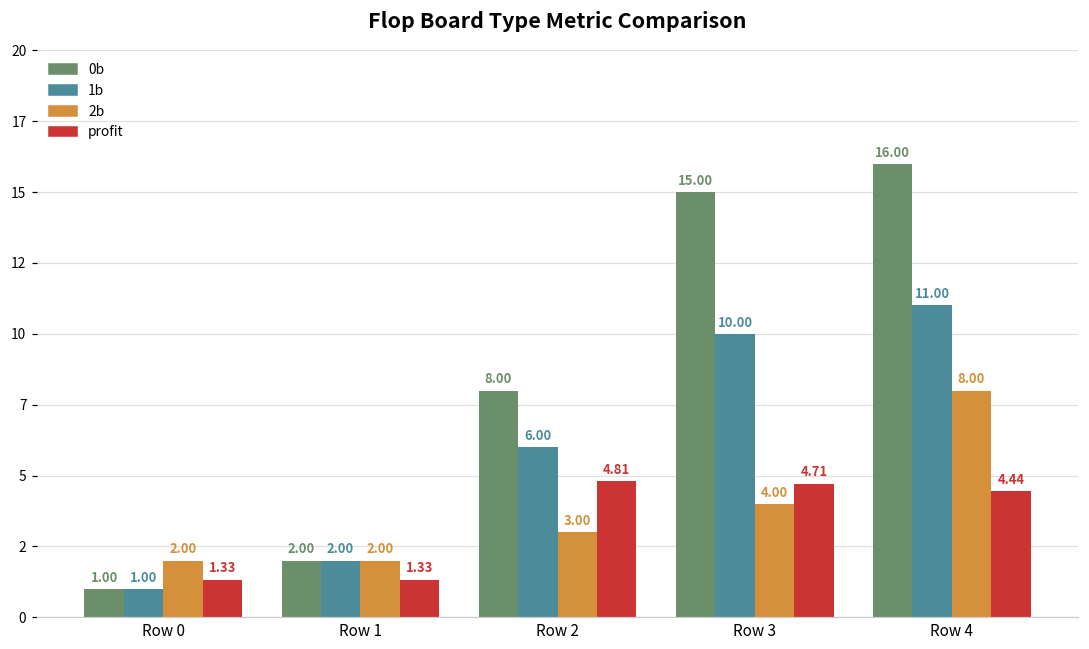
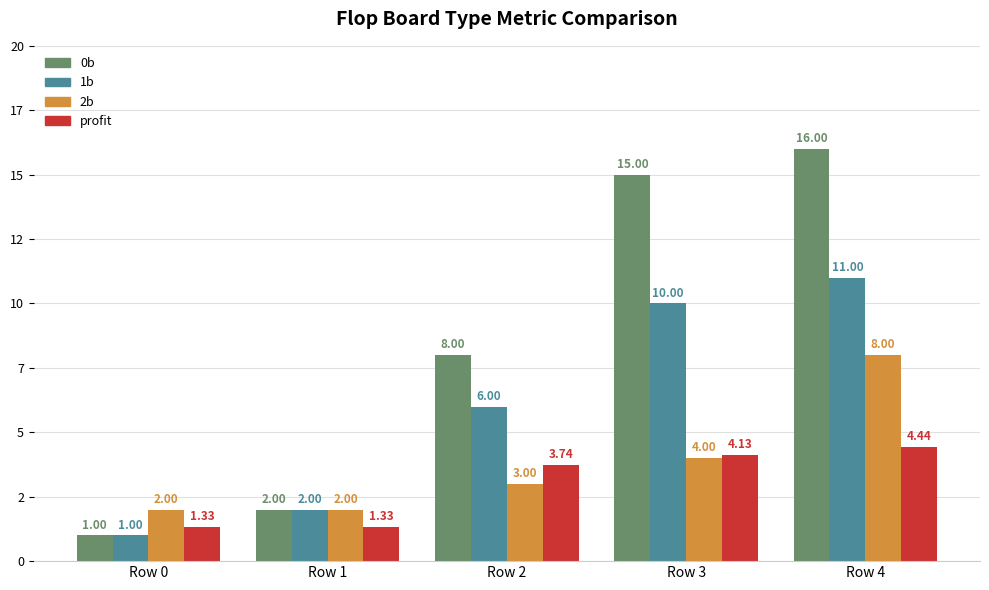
profit, Row 2: 4.81 -> 3.74
profit, Row 3: 4.71 -> 4.13
